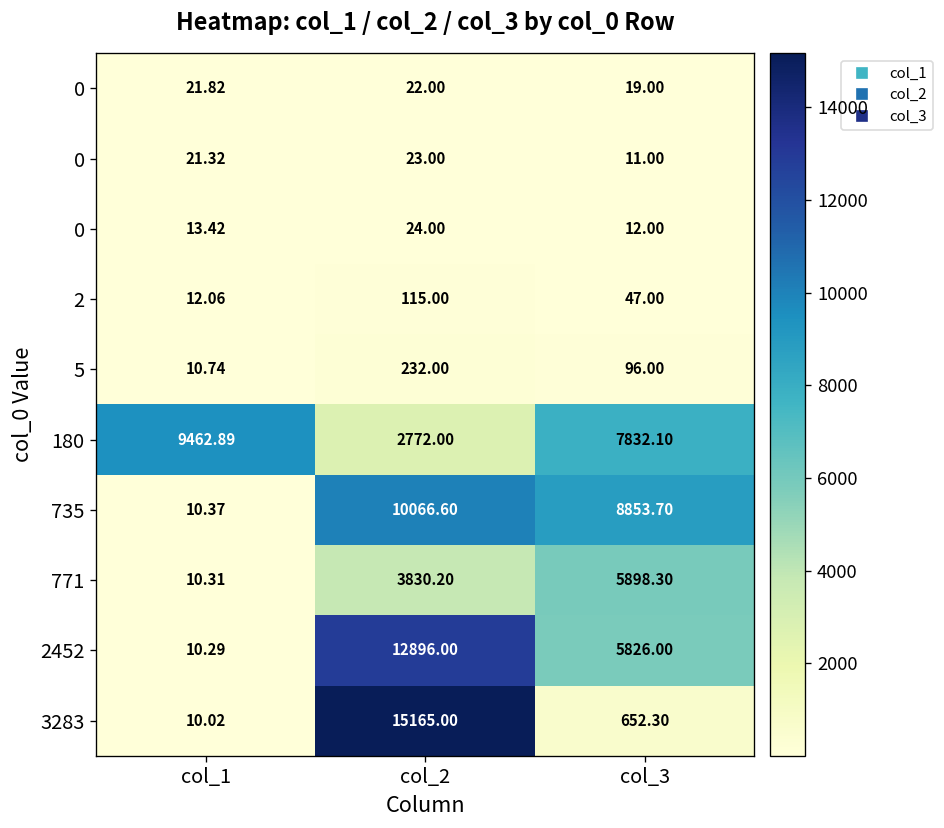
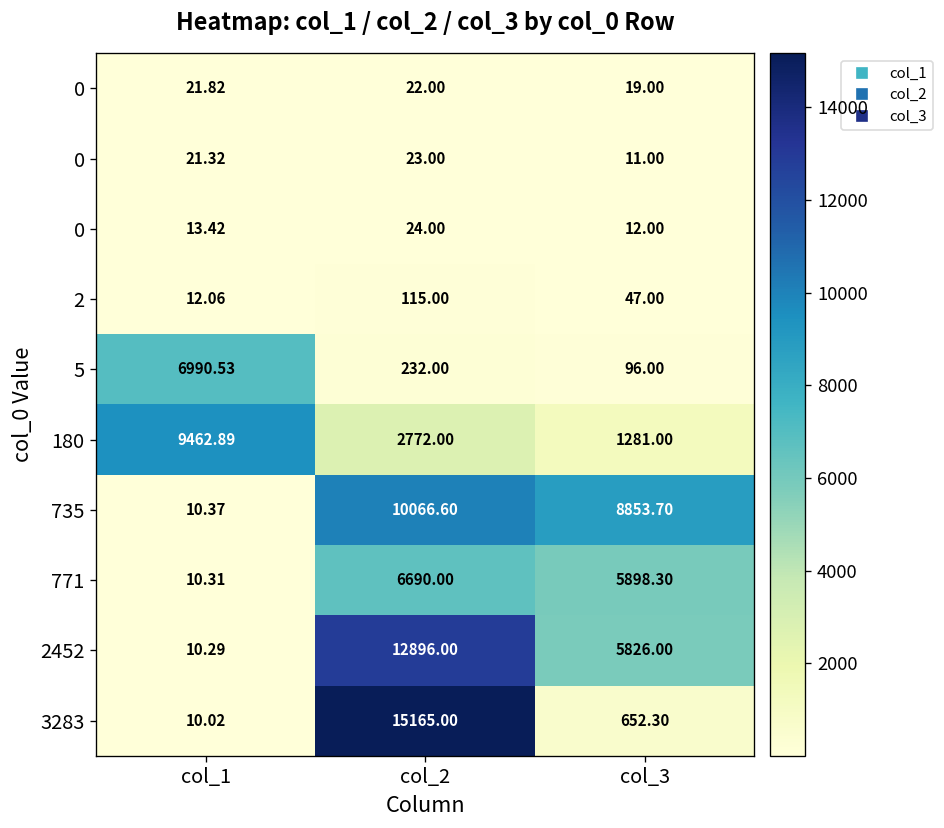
5, col_1: 10.74 -> 6990.53
180, col_3: 7832.10 -> 1281.00
771, col_2: 3830.20 -> 6690.00
